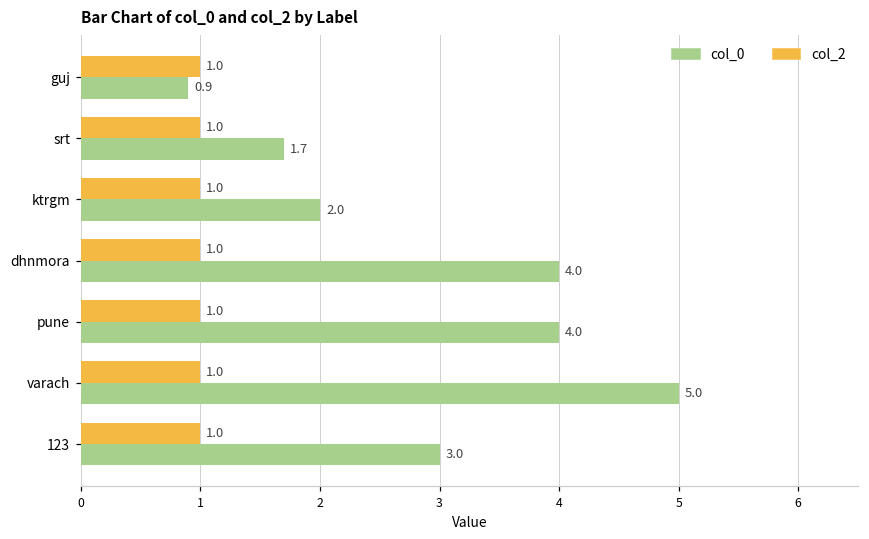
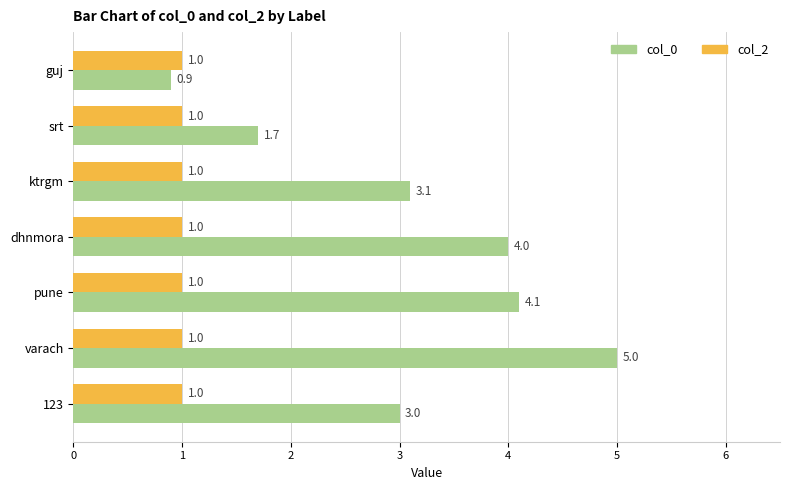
col_0, ktrgm: 2.0 -> 3.1
col_0, pune: 4.0 -> 4.1
